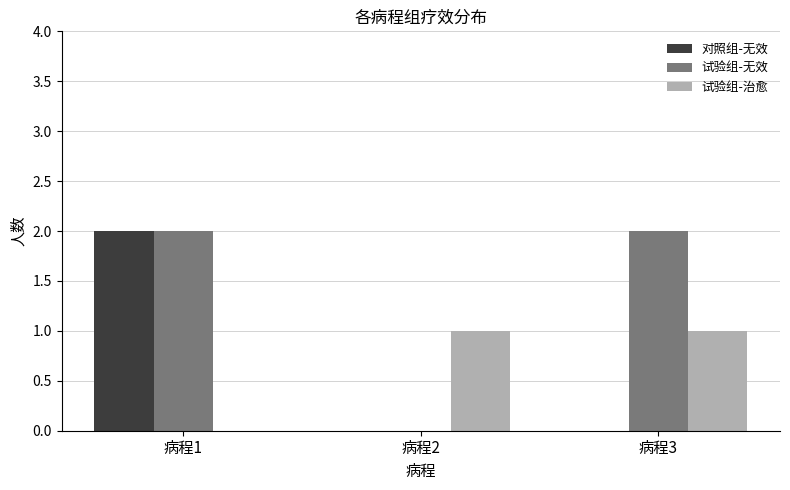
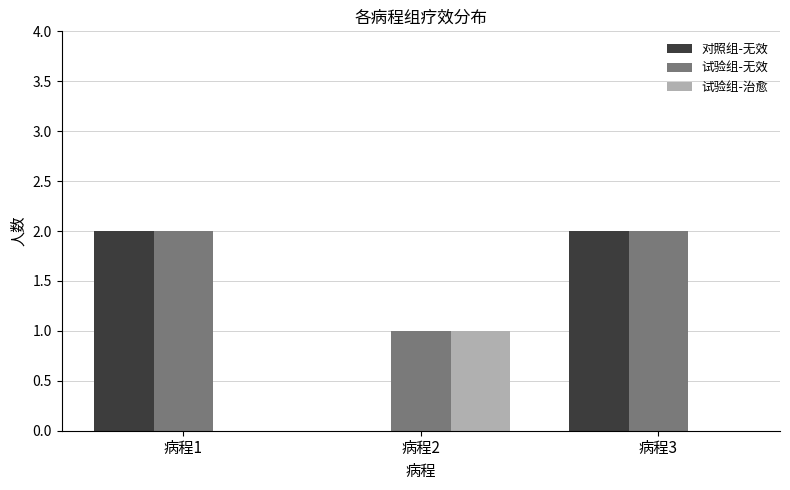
试验组-无效, 病程2: 0 -> 1
对照组-无效, 病程3: 0 -> 2
试验组-治愈, 病程3: 1 -> 0
